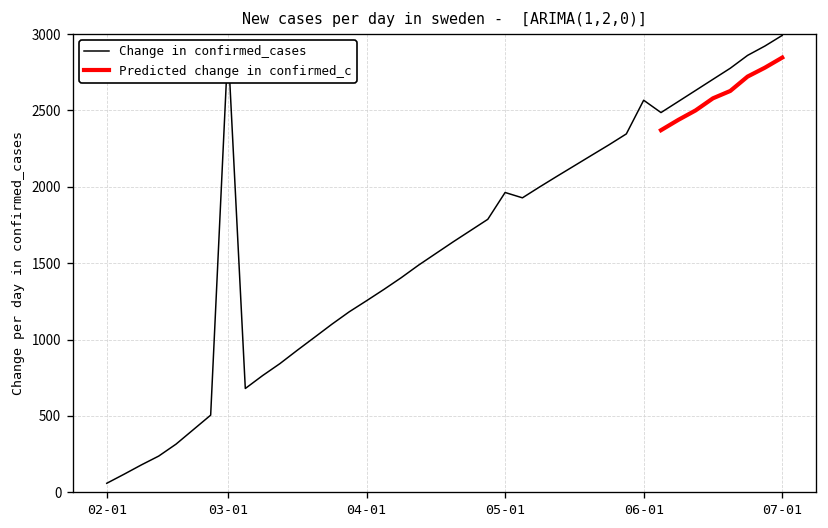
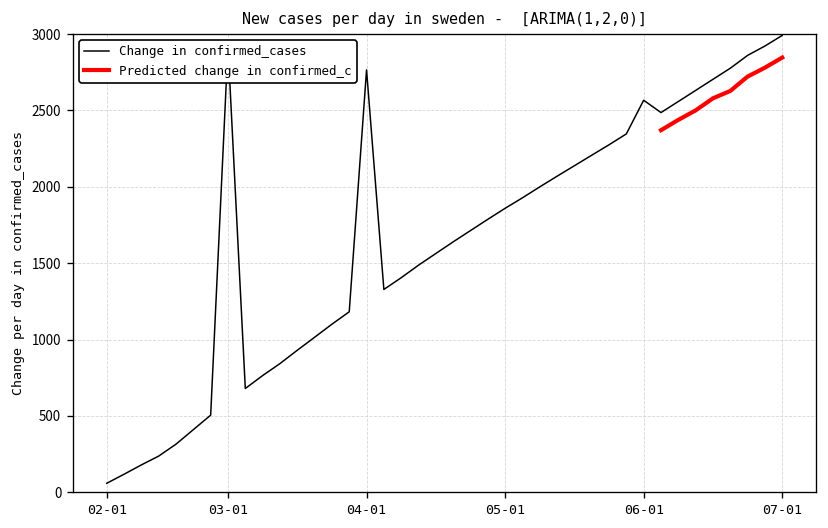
Change in confirmed_cases, 04-01: 1250 -> 2770
Change in confirmed_cases, 05-01: 1960 -> 1860
